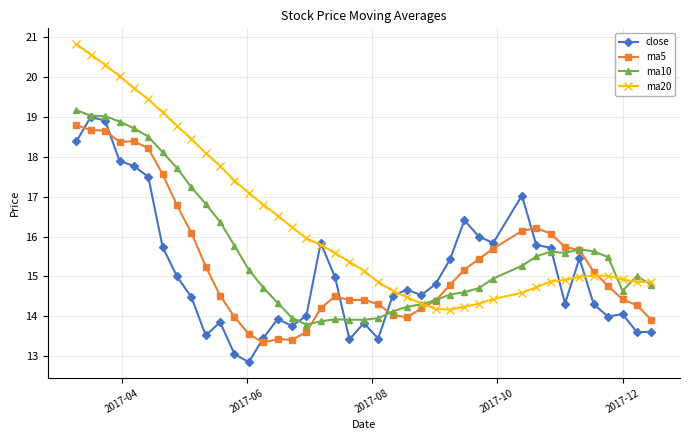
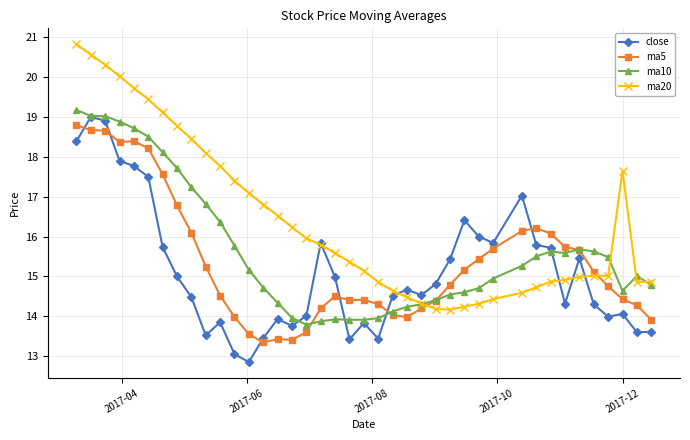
ma20, 2017-12: 14.9 -> 17.6
